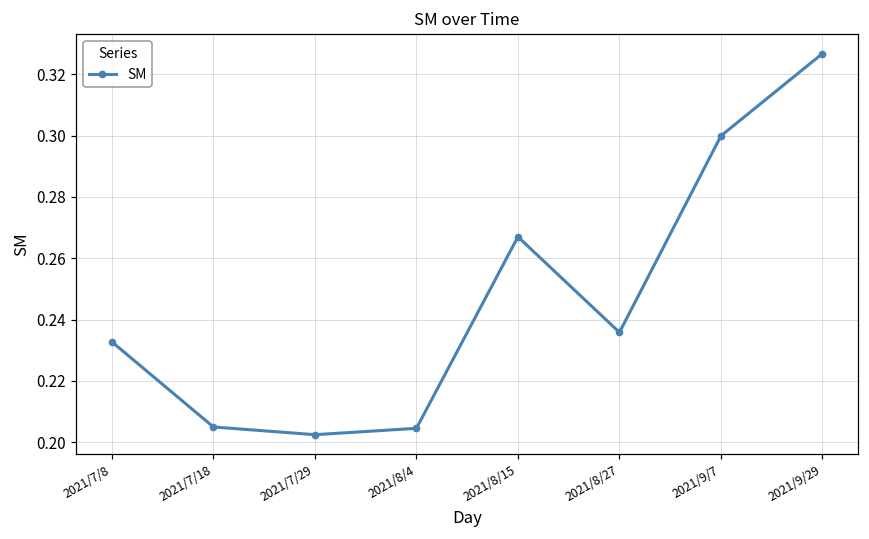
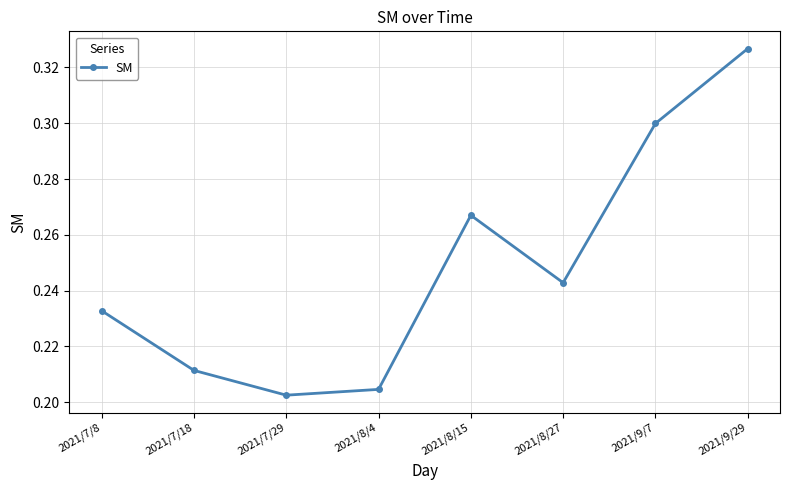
2021/7/18: 0.205 -> 0.211
2021/8/27: 0.236 -> 0.243
